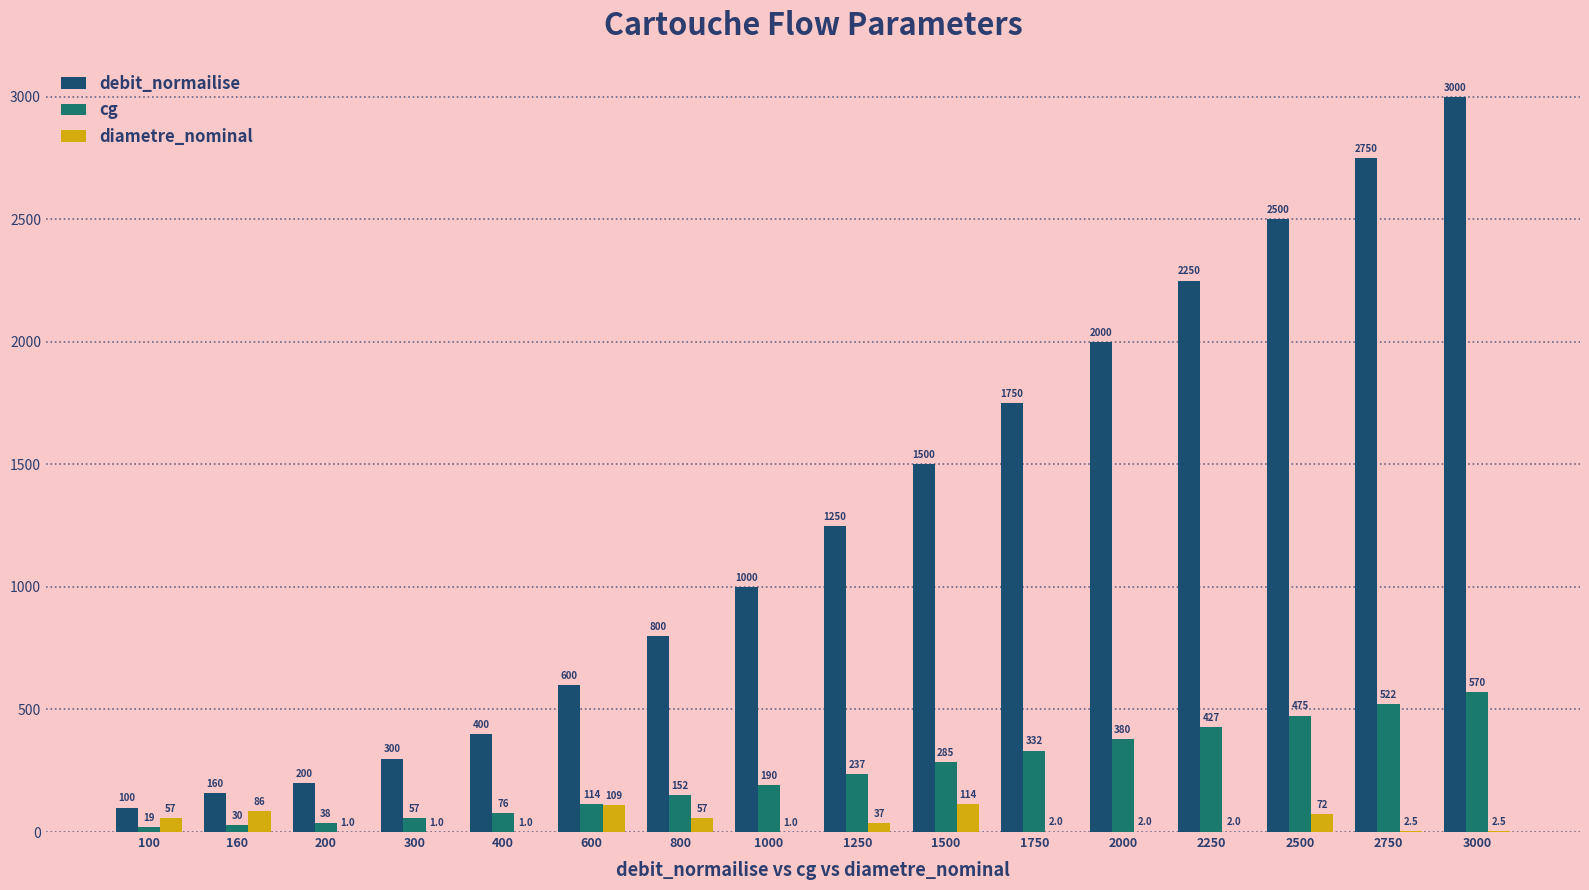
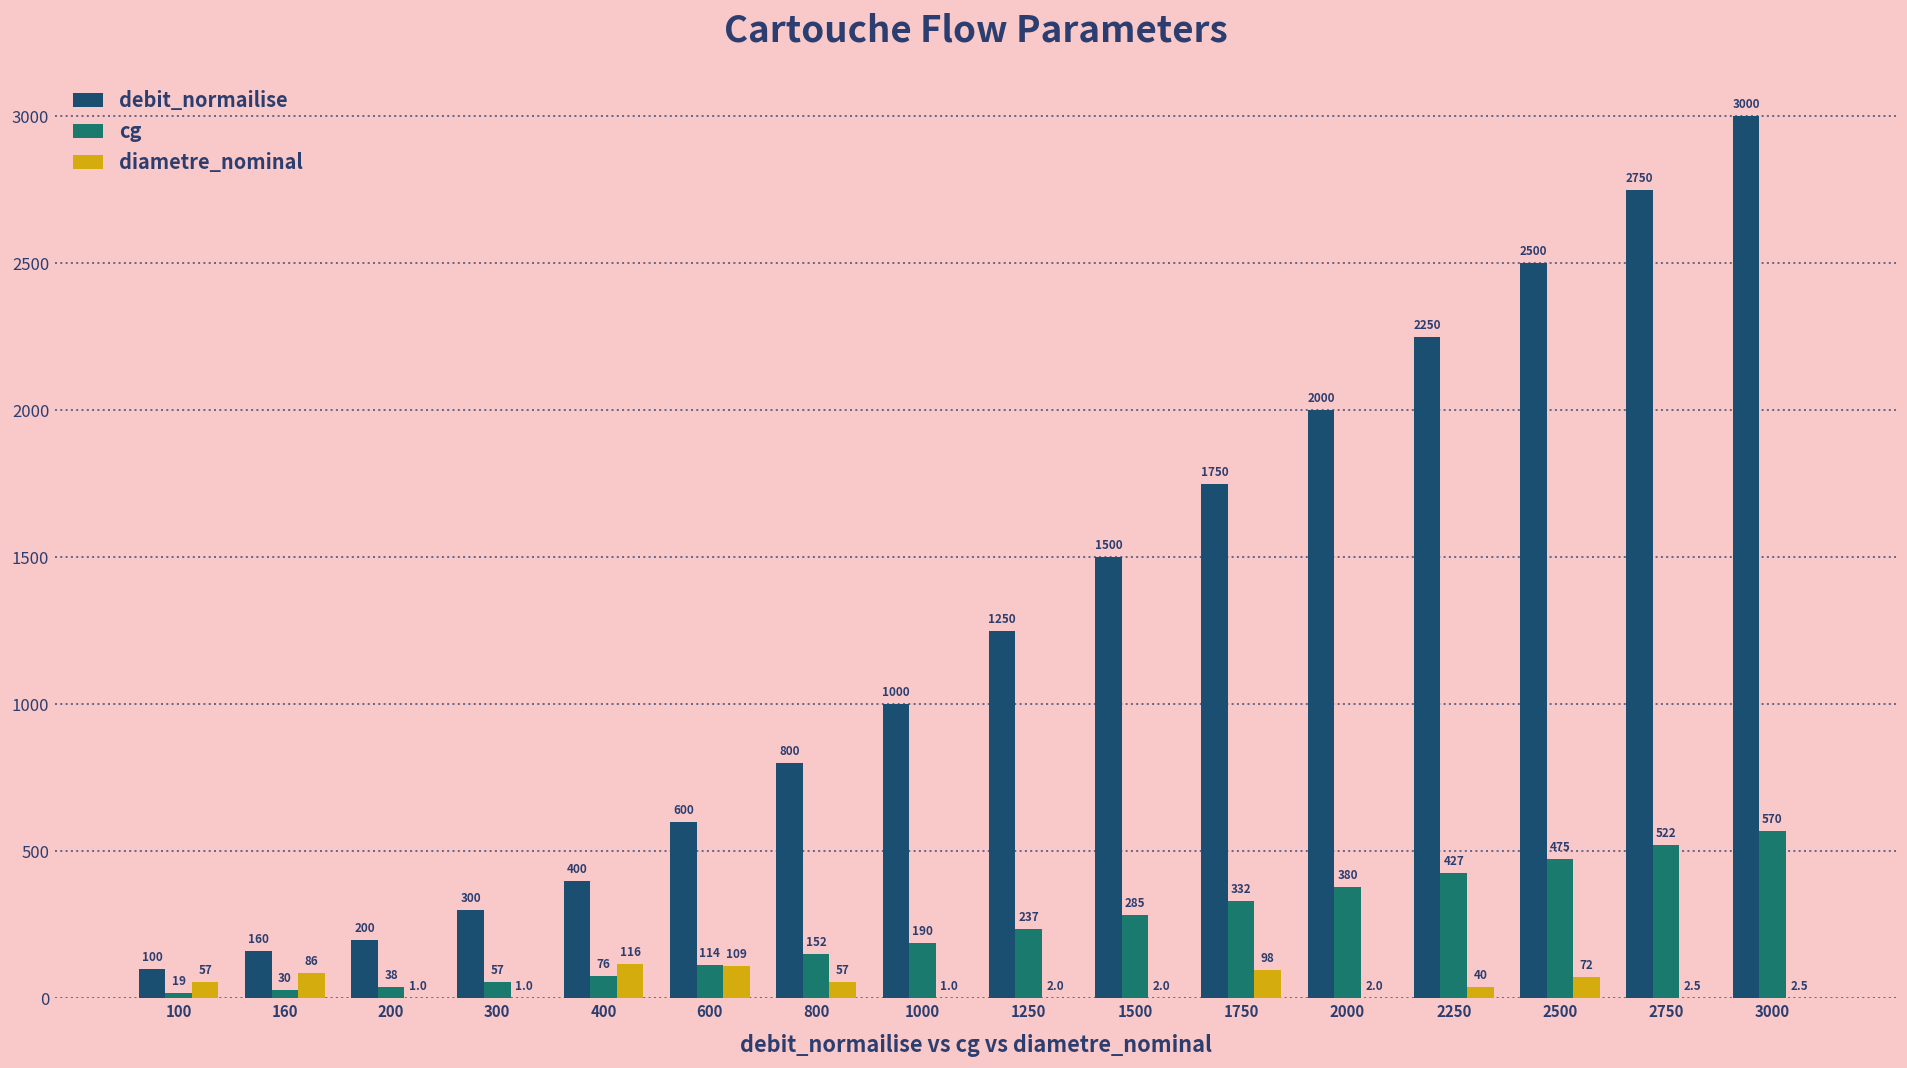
diametre_nominal, 400: 1.0 -> 116
diametre_nominal, 1250: 37 -> 2.0
diametre_nominal, 1500: 114 -> 2.0
diametre_nominal, 1750: 2.0 -> 98
diametre_nominal, 2250: 2.0 -> 40
